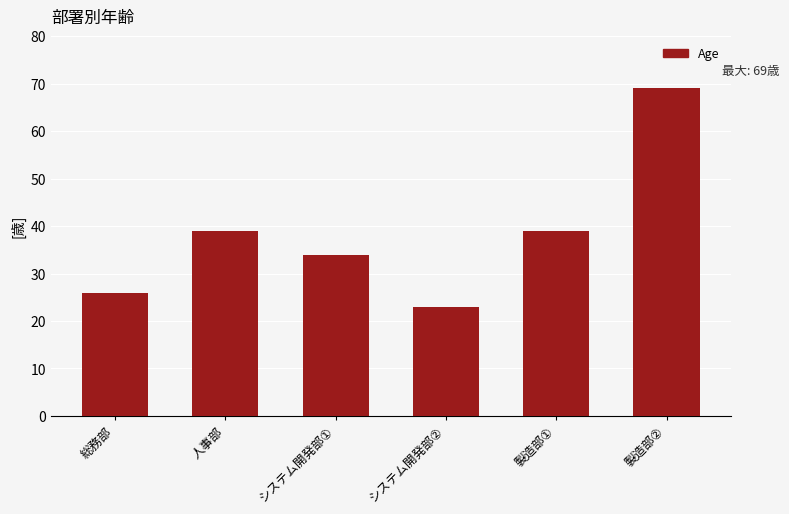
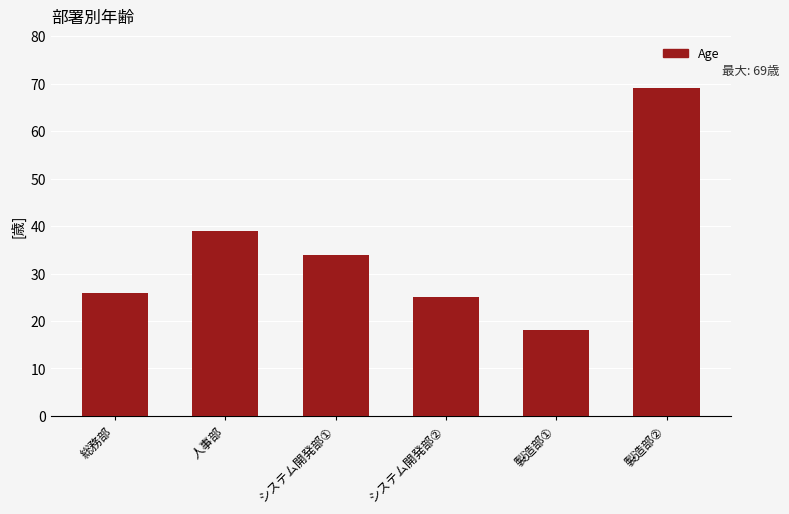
システム開発部②: 23 -> 25
製造部①: 39 -> 18
